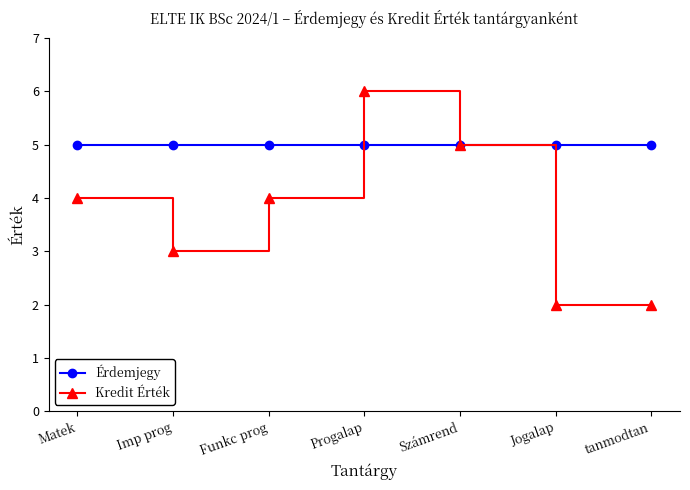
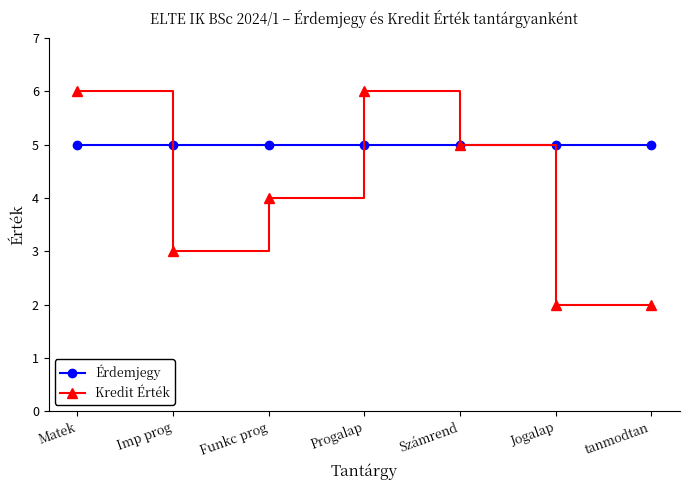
Kredit Érték, Matek: 4 -> 6
